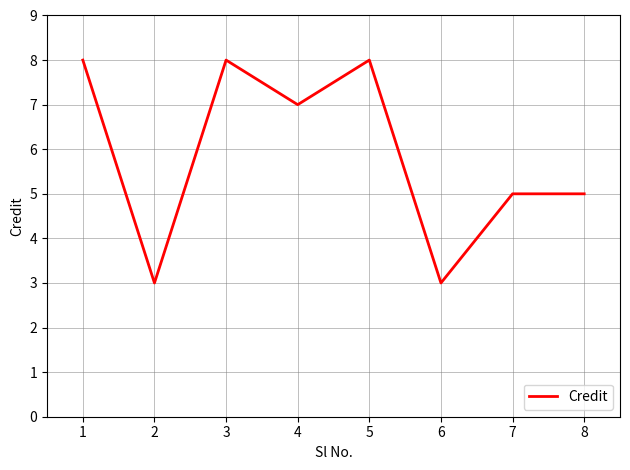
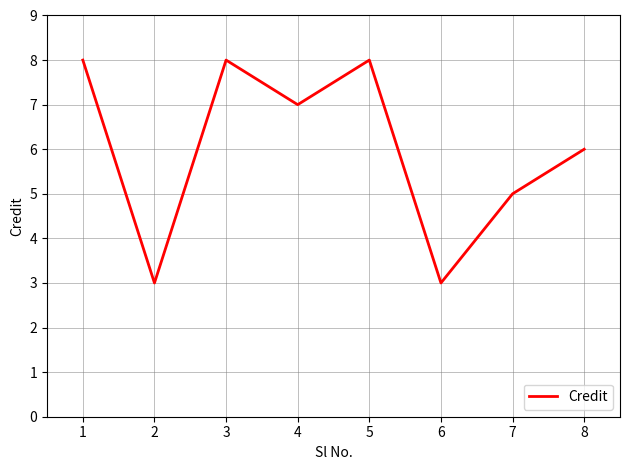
8: 5 -> 6
